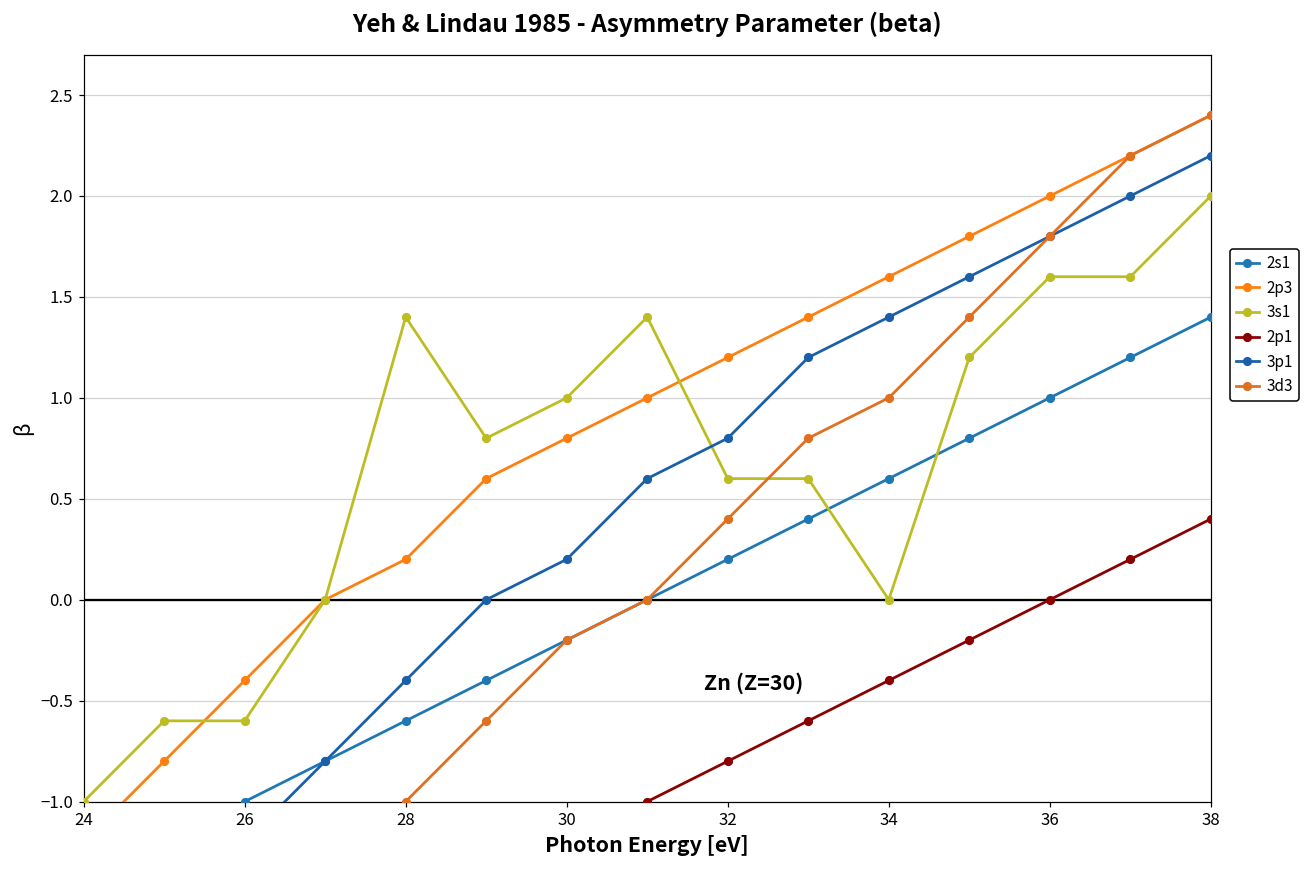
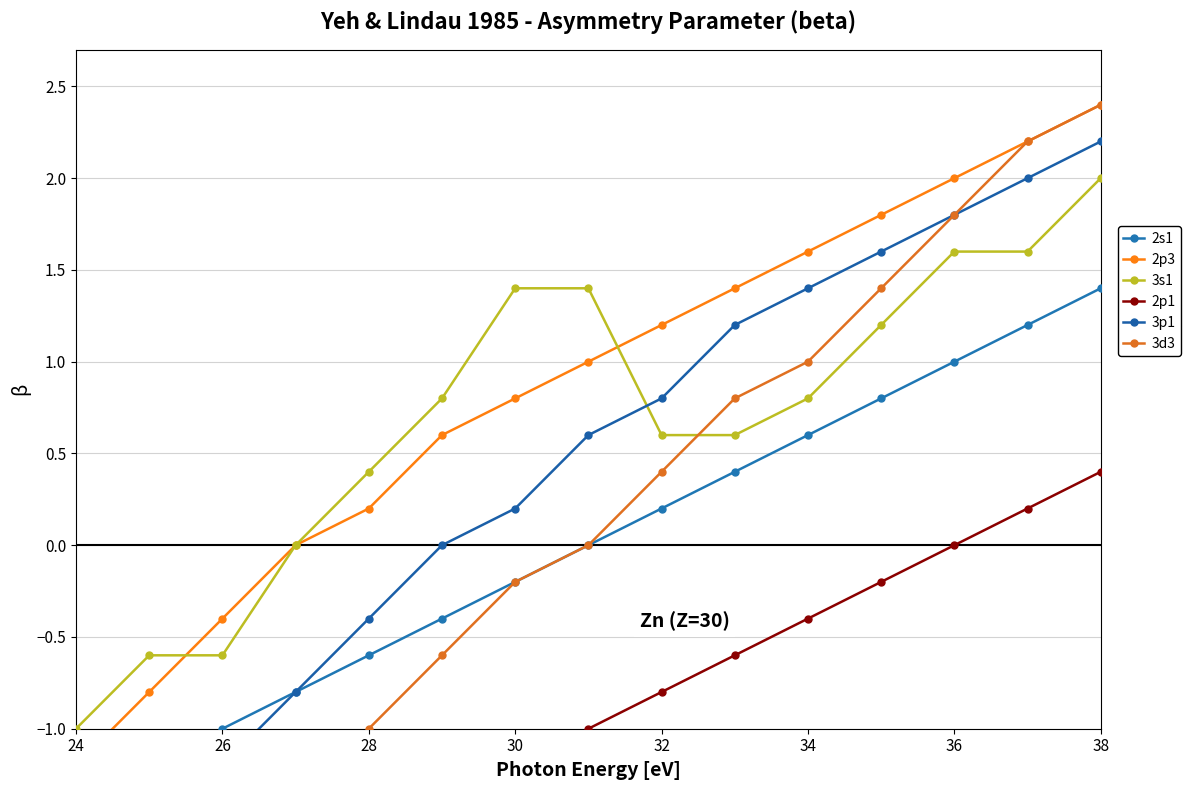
3s1, 28: 1.40 -> 0.40
3s1, 30: 1.00 -> 1.40
3s1, 34: 0.00 -> 0.80
